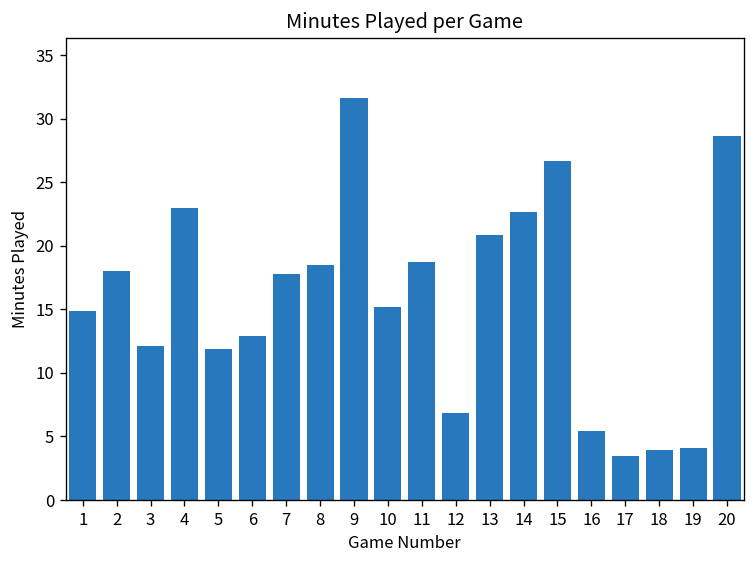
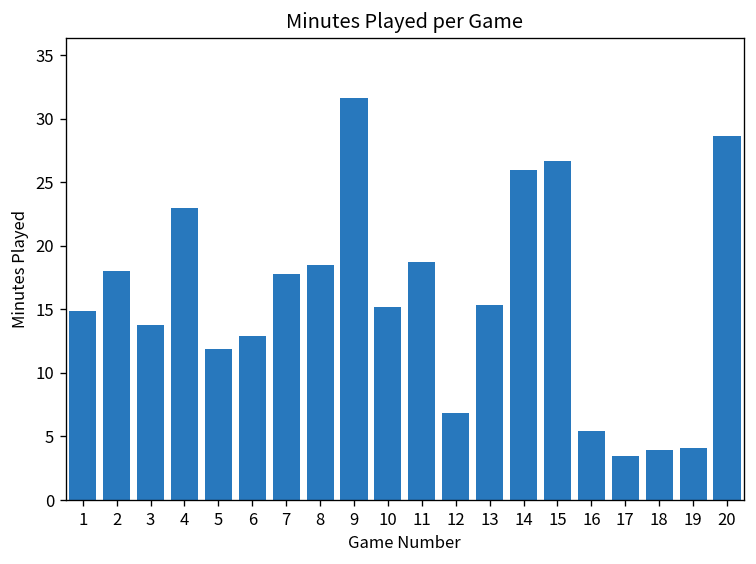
3: 12.1 -> 13.8
13: 20.8 -> 15.3
14: 22.7 -> 25.9
